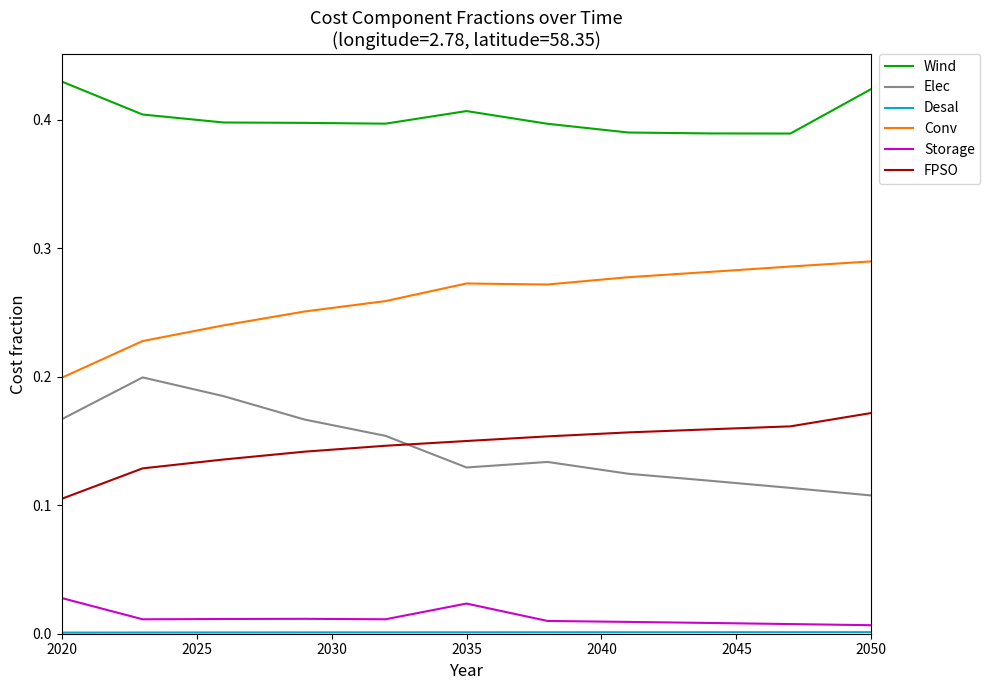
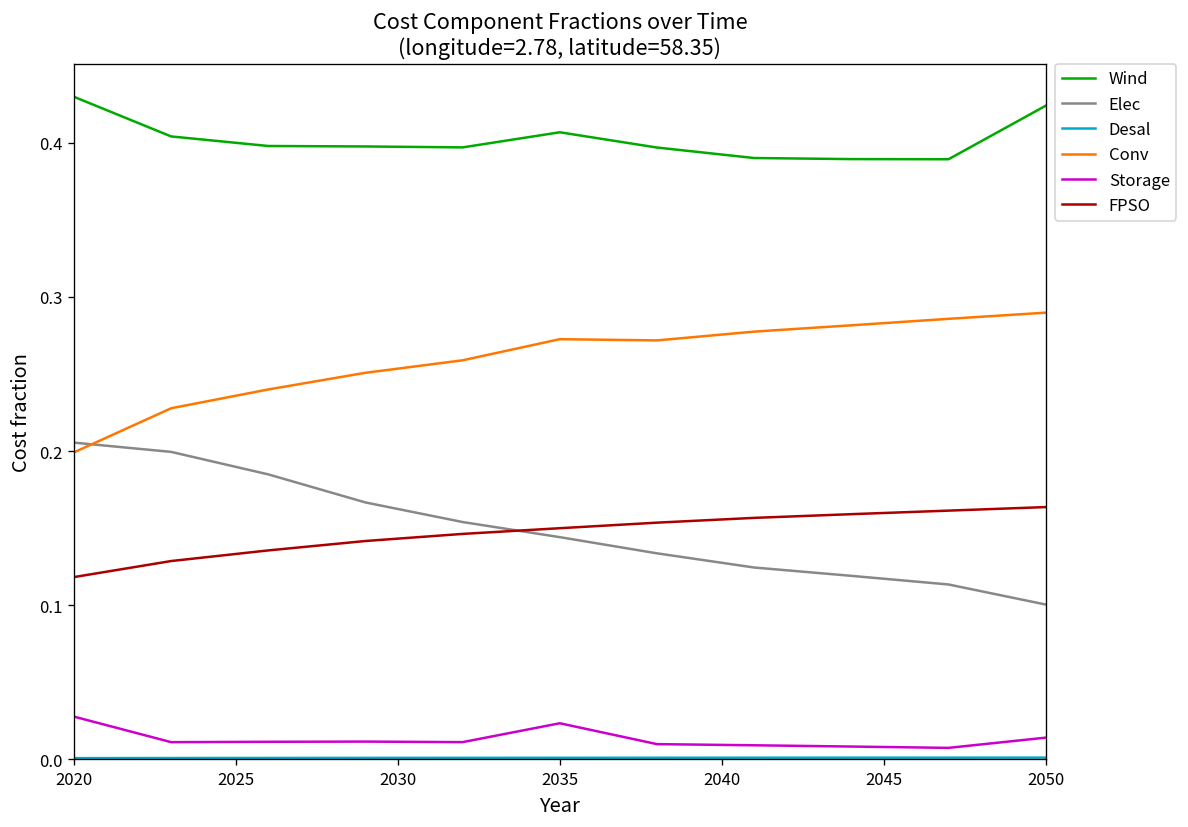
Elec, 2020: 0.167 -> 0.206
FPSO, 2020: 0.105 -> 0.118
Elec, 2035: 0.129 -> 0.144
Elec, 2050: 0.108 -> 0.101
Storage, 2050: 0.007 -> 0.014
FPSO, 2050: 0.172 -> 0.164
